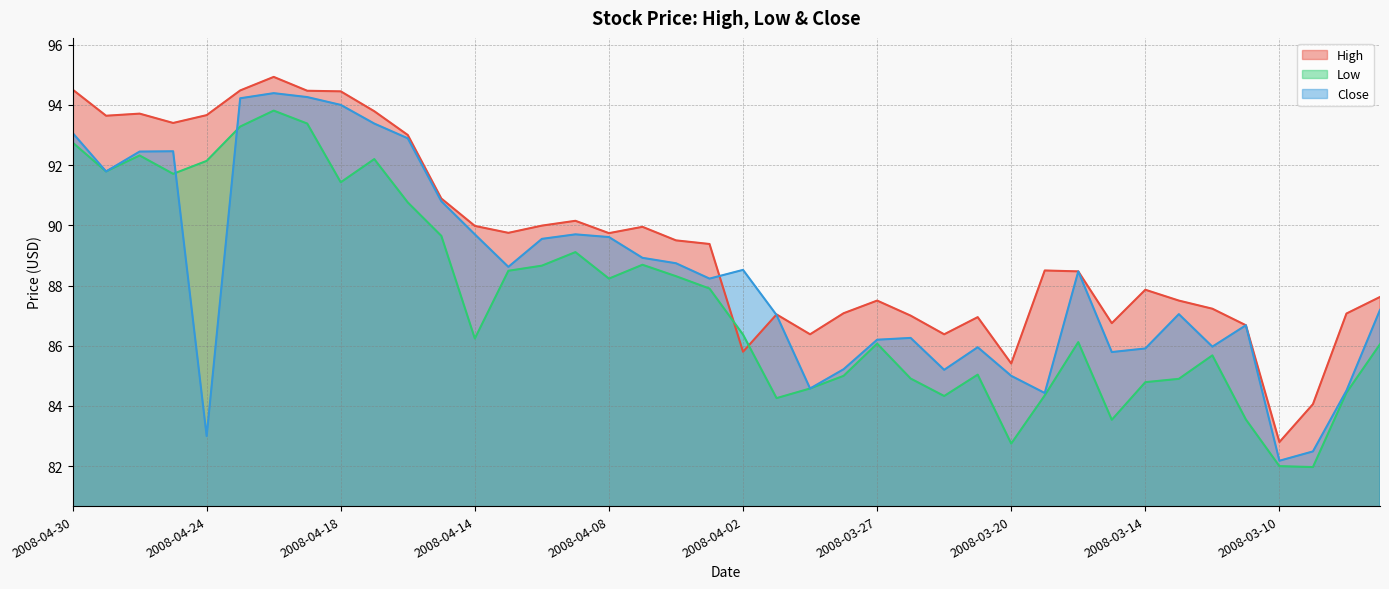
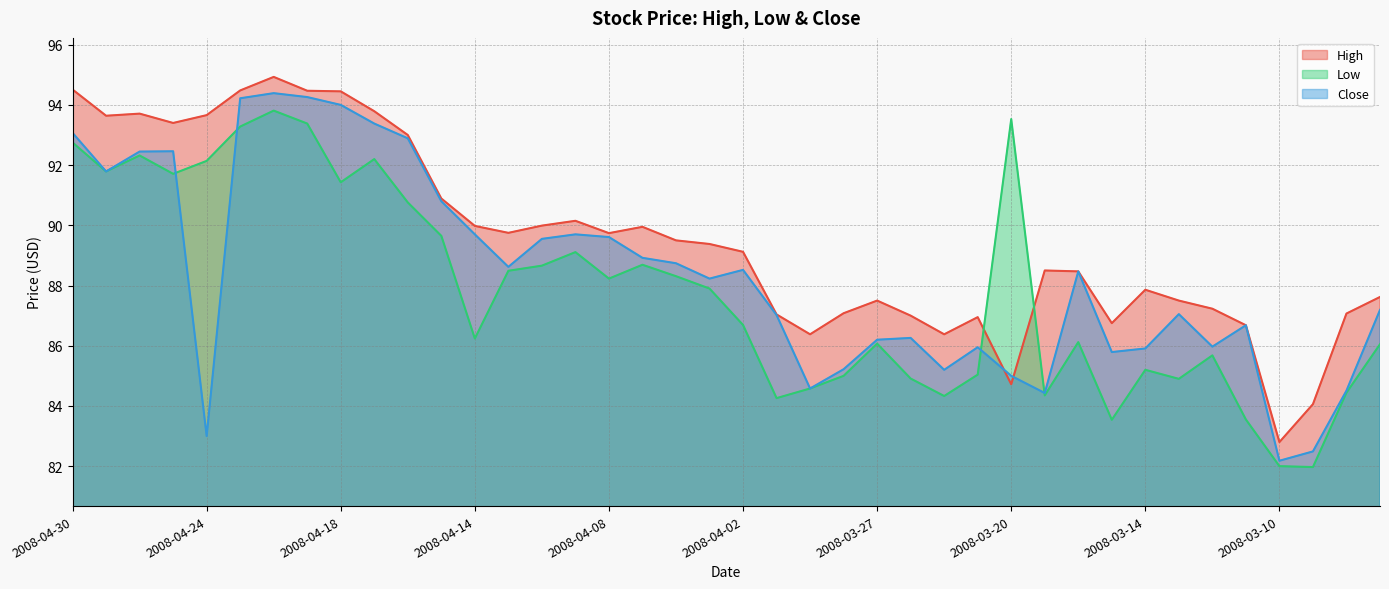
High, 2008-04-02: 85.8 -> 89.1
Low, 2008-04-02: 86.4 -> 86.7
High, 2008-03-20: 85.4 -> 84.7
Low, 2008-03-20: 82.8 -> 93.5
Low, 2008-03-14: 84.8 -> 85.2
